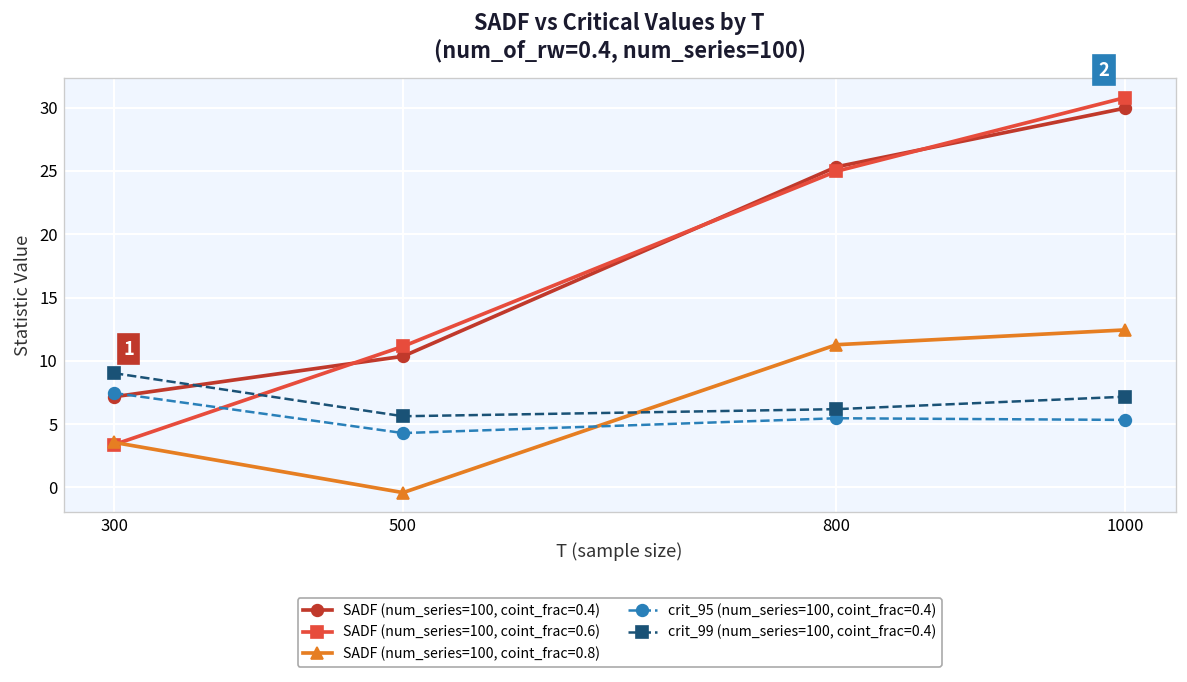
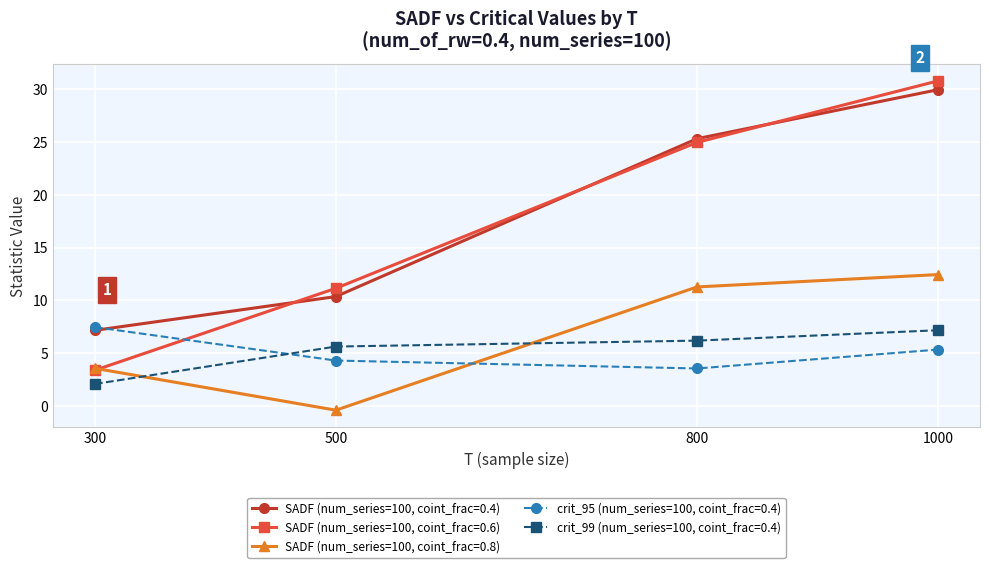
crit_99 (num_series=100, coint_frac=0.4), 300: 9.0 -> 2.1
crit_95 (num_series=100, coint_frac=0.4), 800: 5.5 -> 3.5
